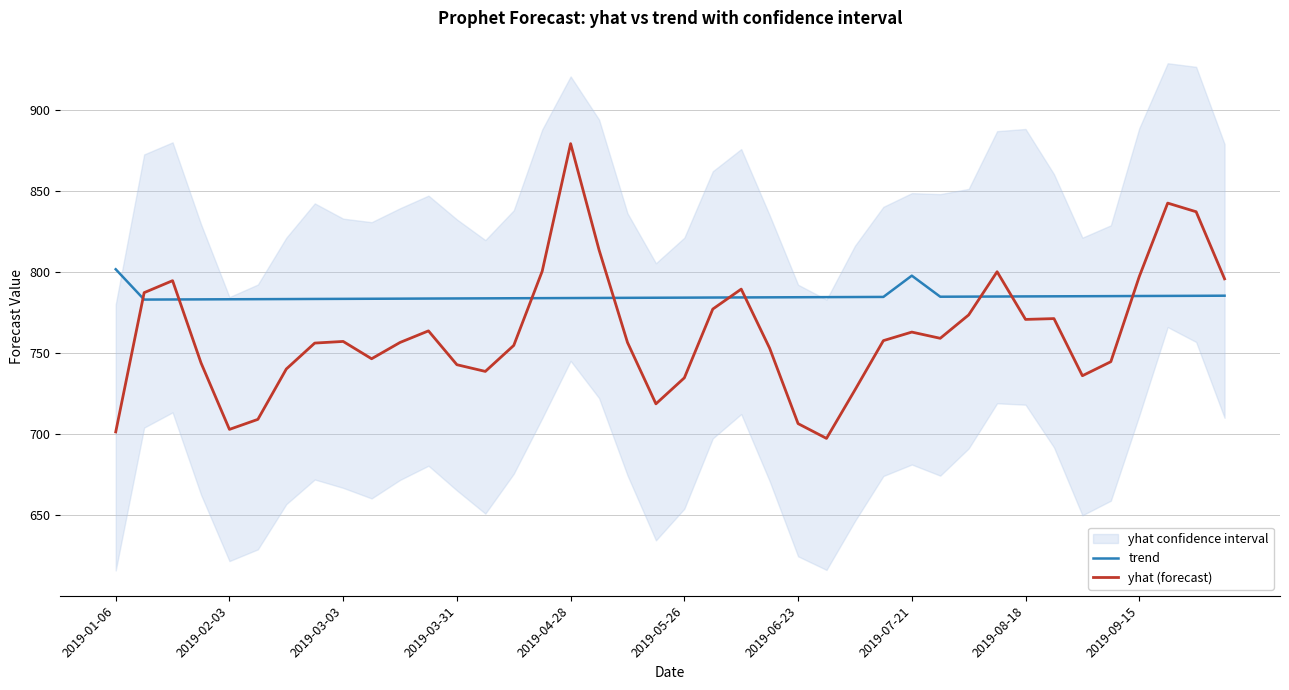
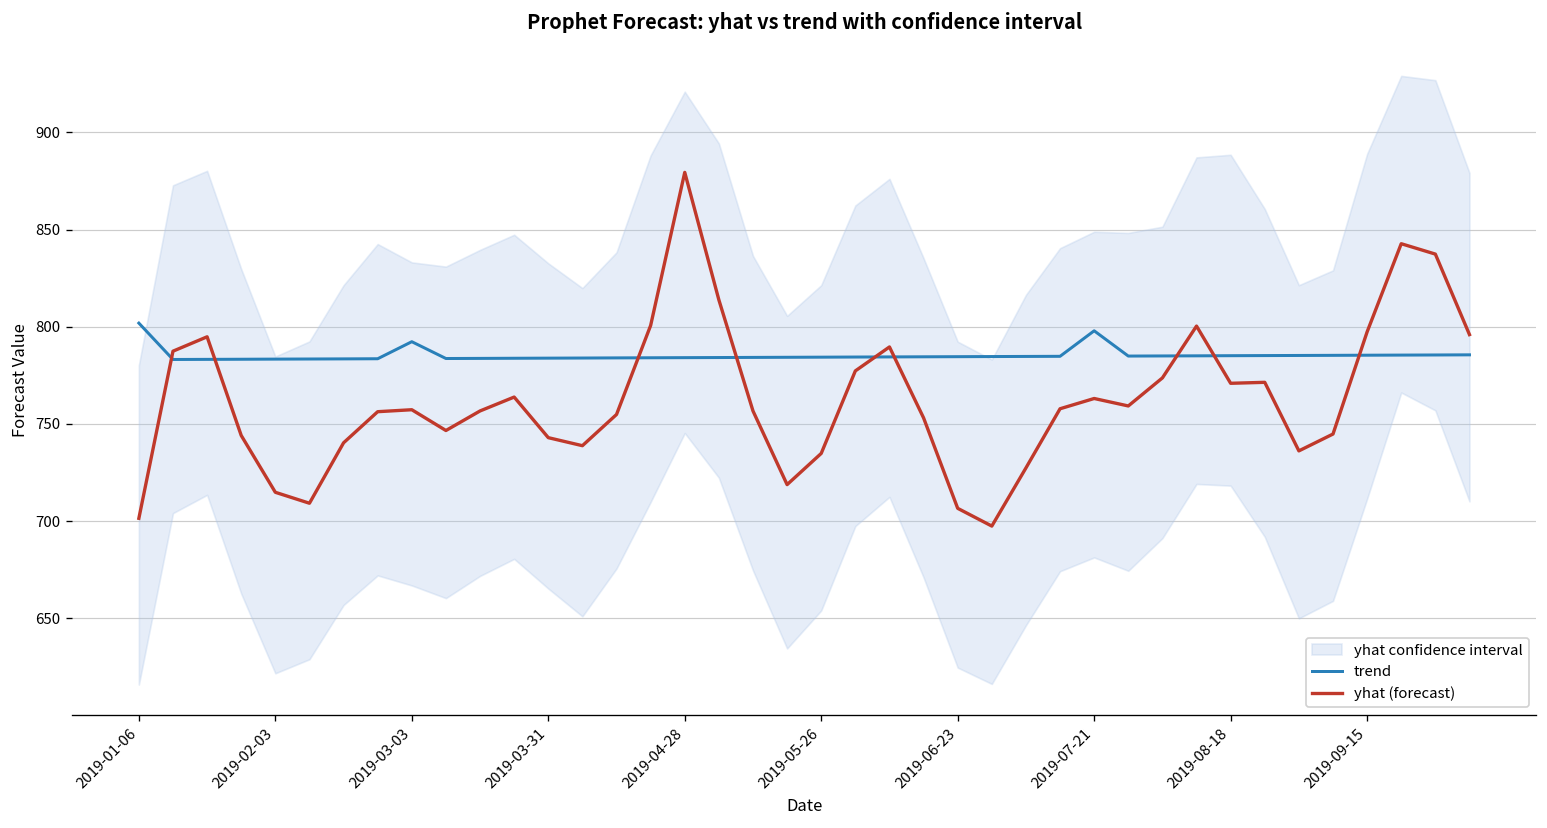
yhat (forecast), 2019-02-03: 703 -> 715
trend, 2019-03-03: 784 -> 792
